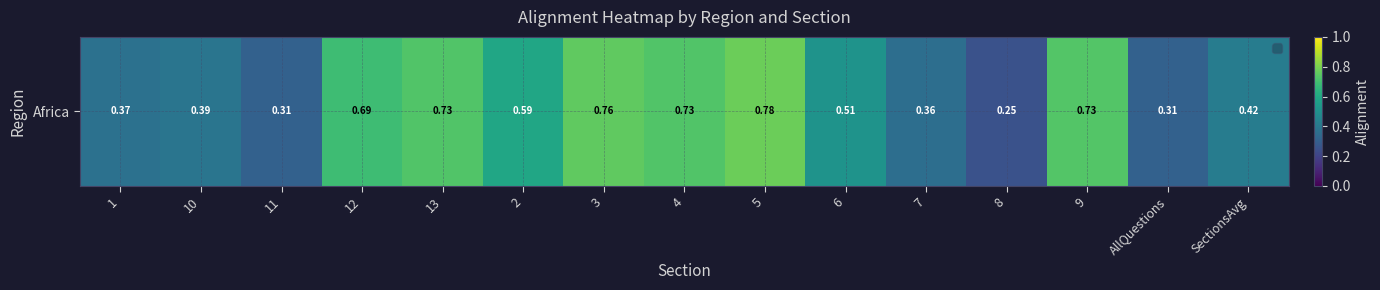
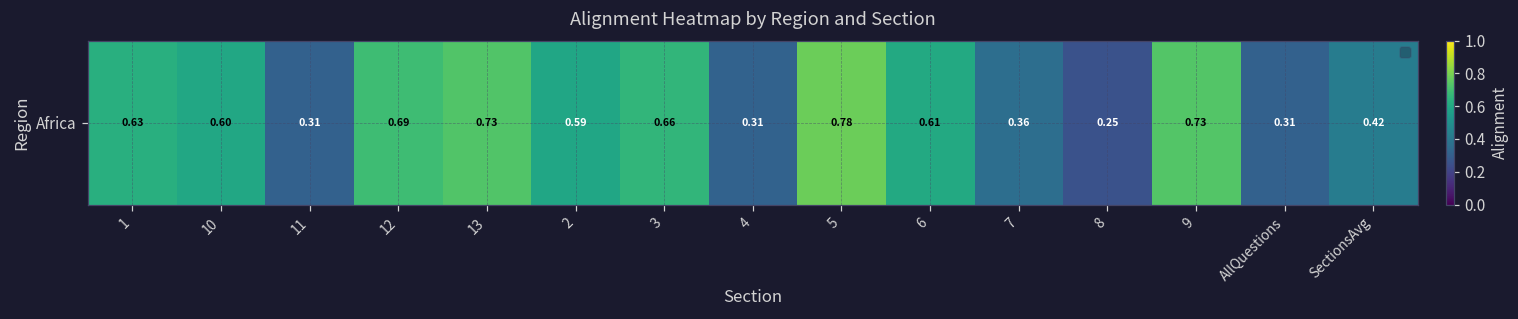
Africa, 1: 0.37 -> 0.63
Africa, 10: 0.39 -> 0.60
Africa, 3: 0.76 -> 0.66
Africa, 4: 0.73 -> 0.31
Africa, 6: 0.51 -> 0.61
